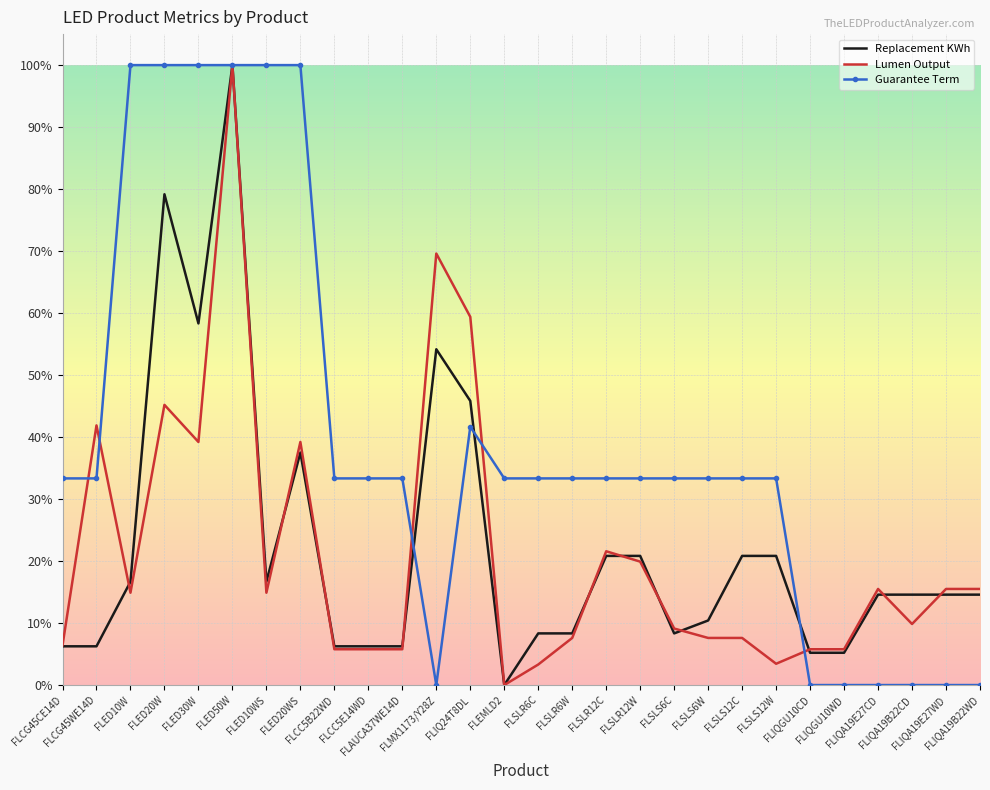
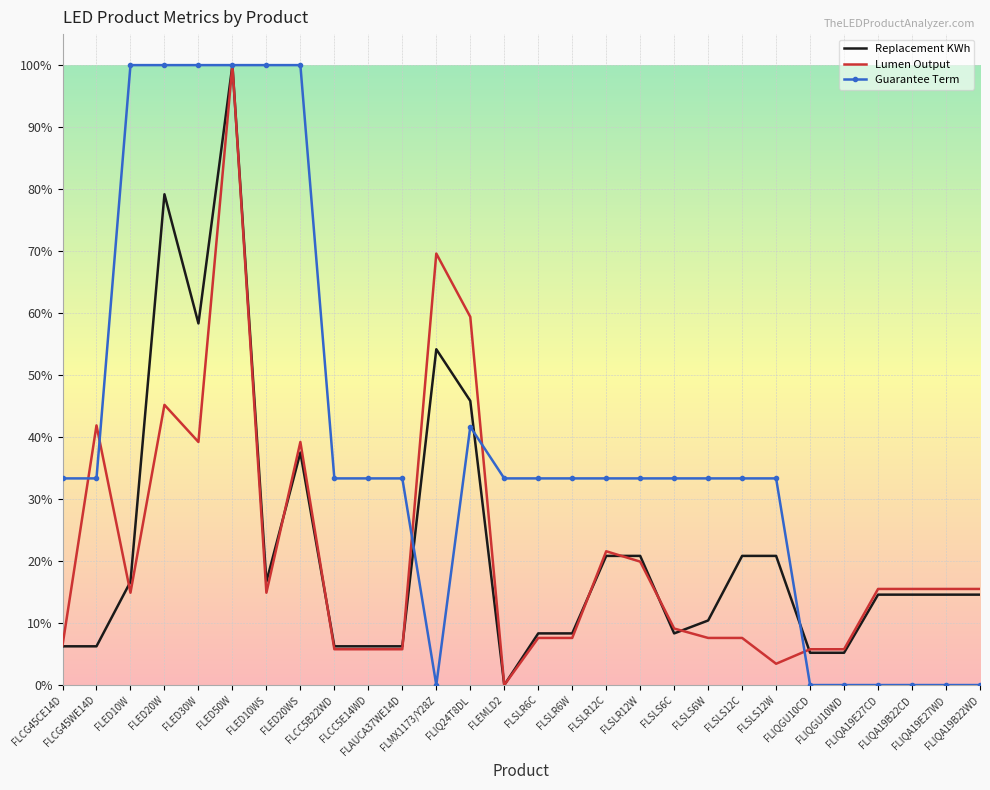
Lumen Output, FLSLR6C: 3% -> 8%
Lumen Output, FLIQA19B22CD: 10% -> 16%
